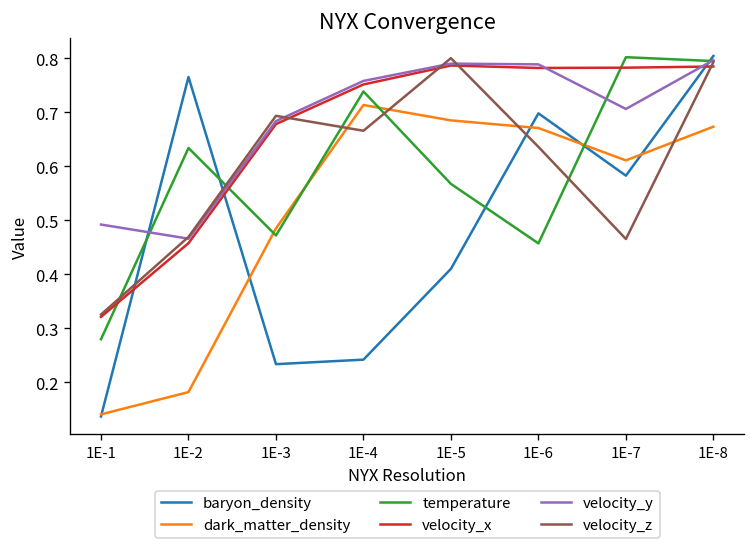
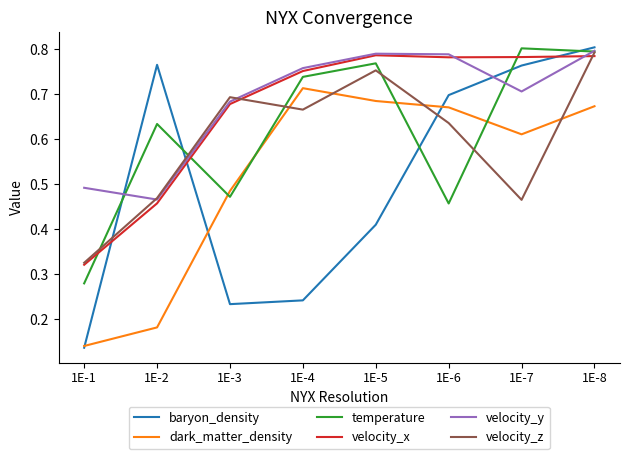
temperature, 1E-5: 0.57 -> 0.77
velocity_z, 1E-5: 0.80 -> 0.75
baryon_density, 1E-7: 0.58 -> 0.76
